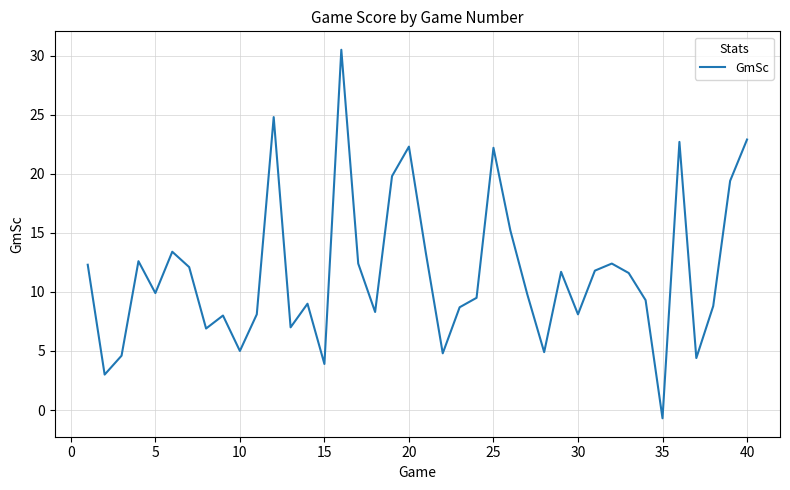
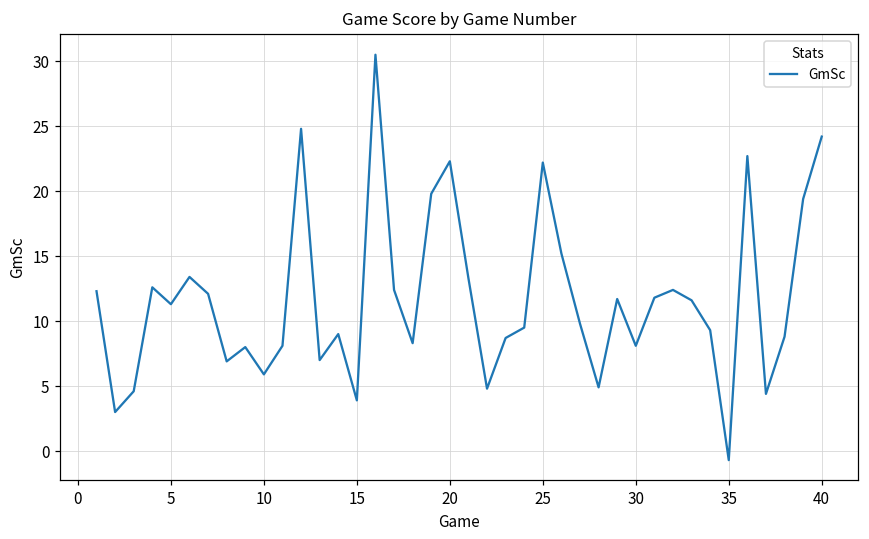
5: 9.9 -> 11.3
10: 5.0 -> 5.9
40: 22.9 -> 24.2
